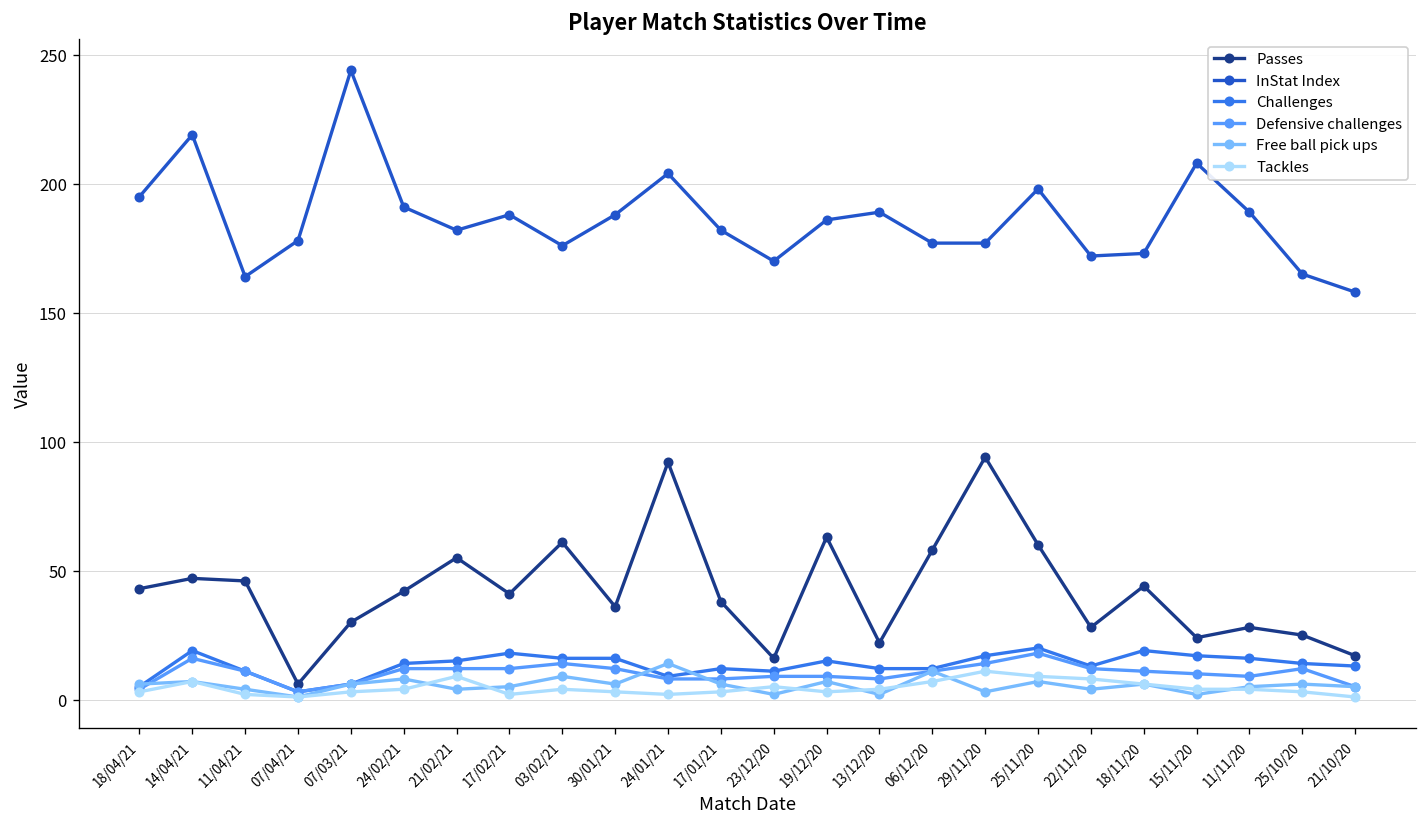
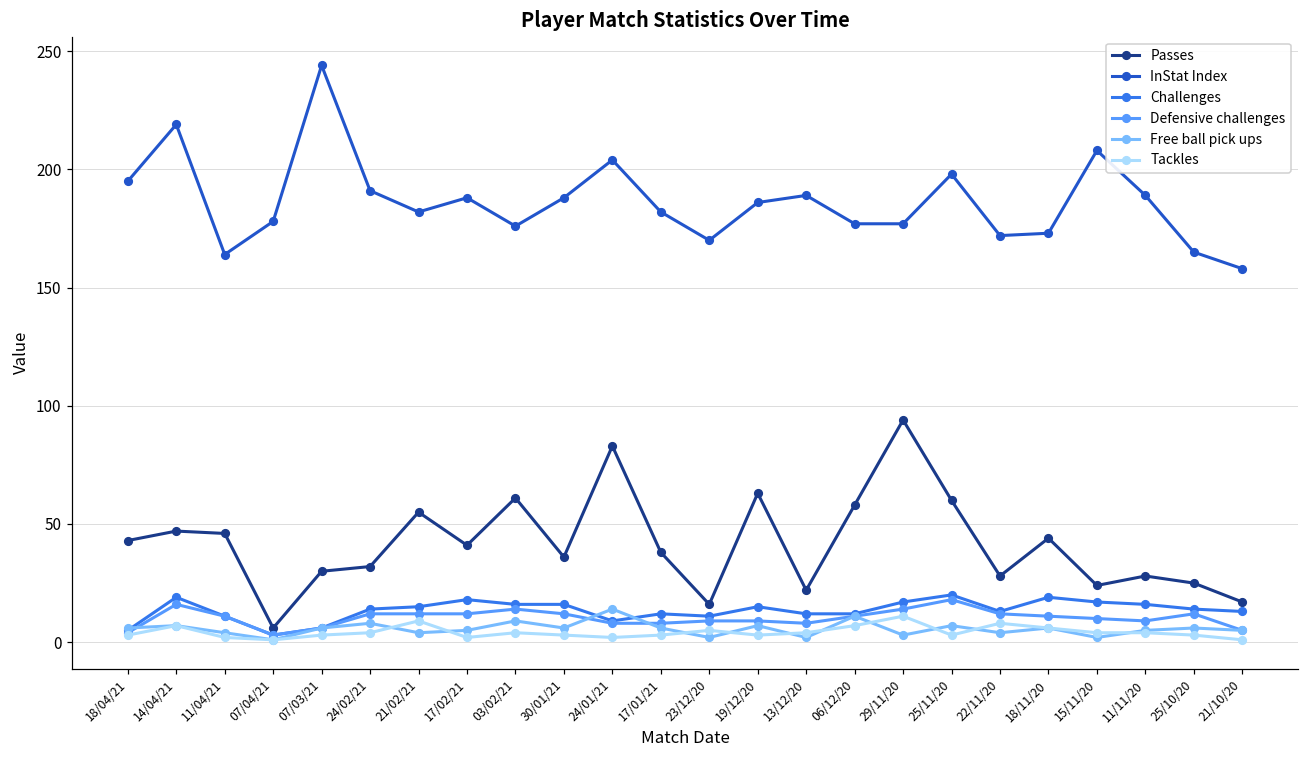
Passes, 24/02/21: 42 -> 32
Passes, 24/01/21: 92 -> 83
Tackles, 25/11/20: 9 -> 3
